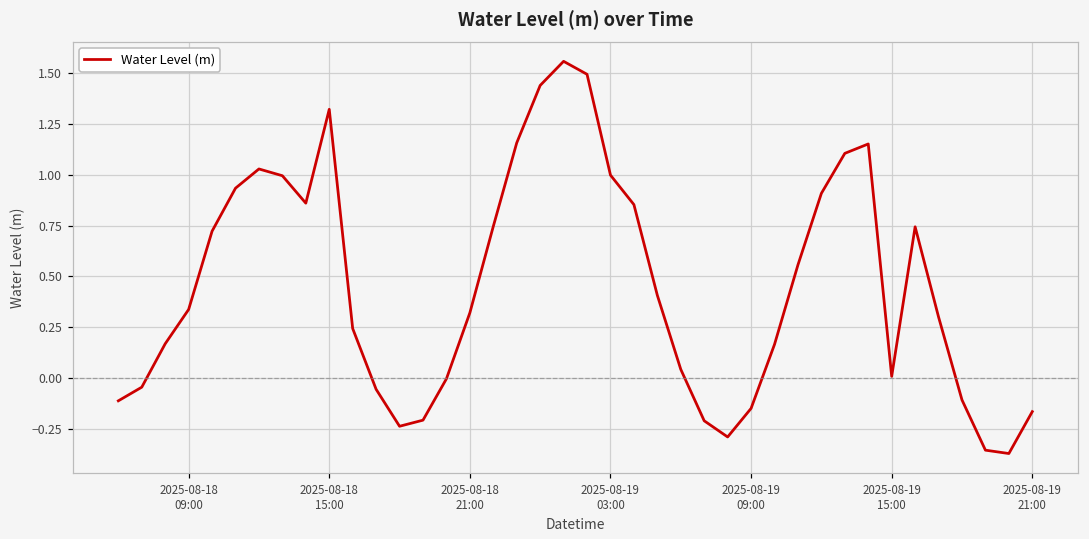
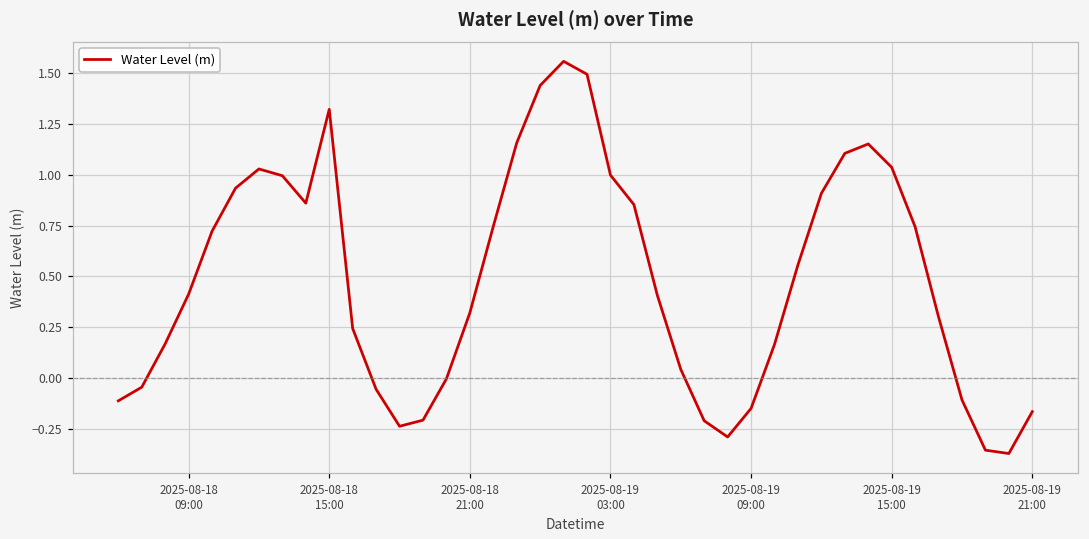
2025-08-18 09:00: 0.34 -> 0.41
2025-08-19 15:00: 0.01 -> 1.04
